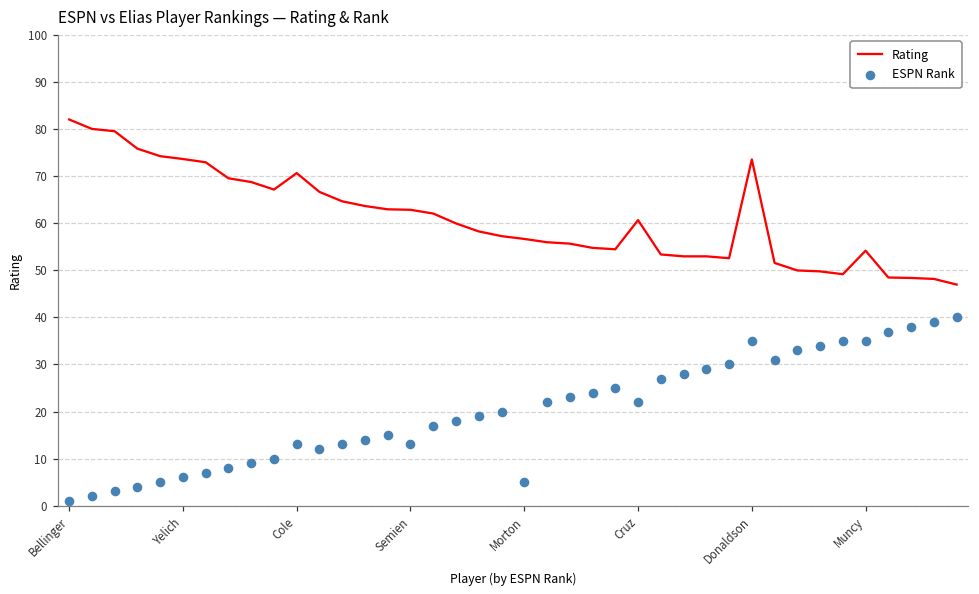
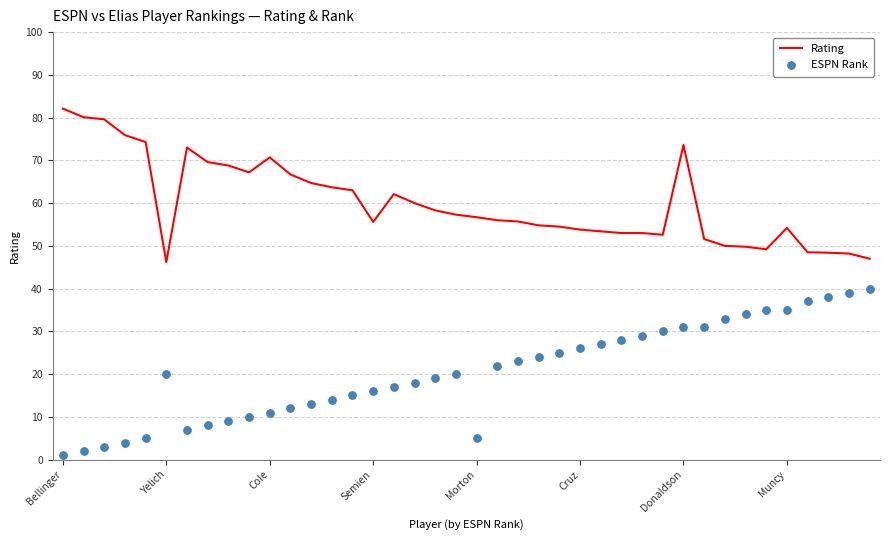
Rating, Yelich: 74 -> 46
ESPN Rank, Yelich: 6 -> 20
ESPN Rank, Cole: 13 -> 11
Rating, Semien: 63 -> 56
ESPN Rank, Semien: 13 -> 16
Rating, Cruz: 61 -> 54
ESPN Rank, Cruz: 22 -> 26
ESPN Rank, Donaldson: 35 -> 31
